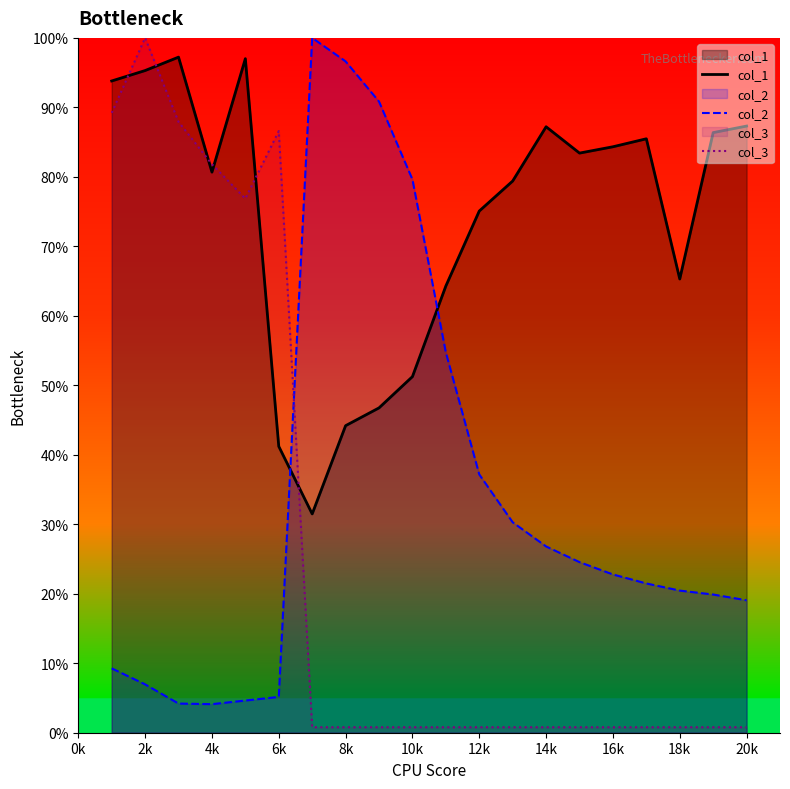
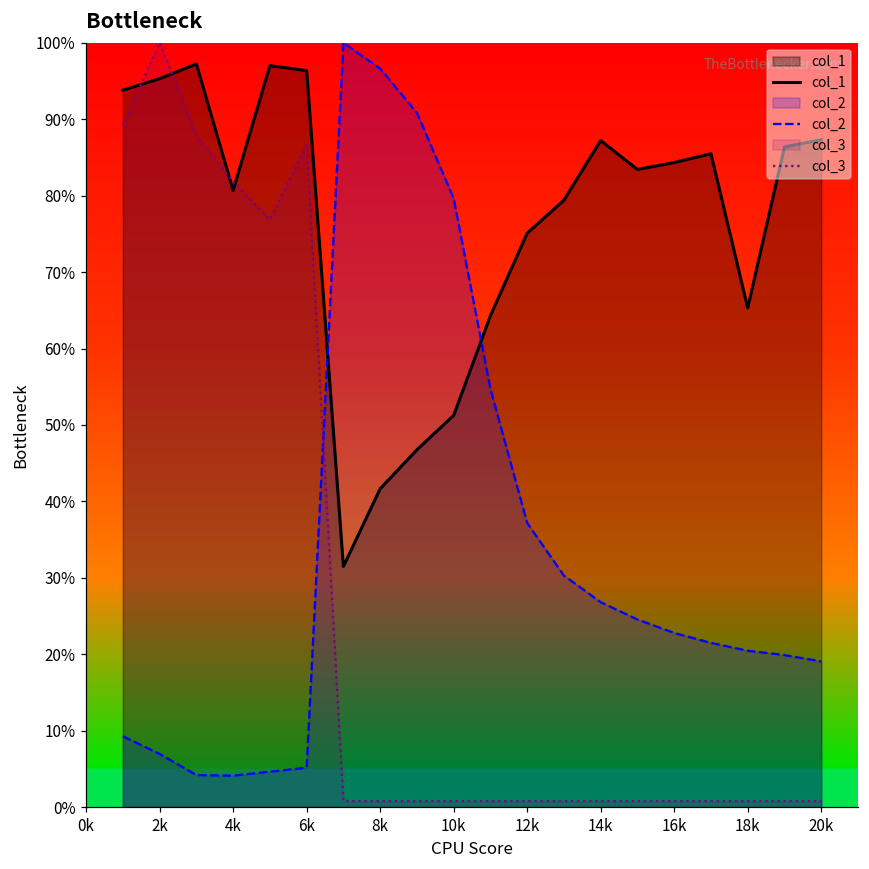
col_1, 6k: 41% -> 96%
col_1, 8k: 44% -> 42%
